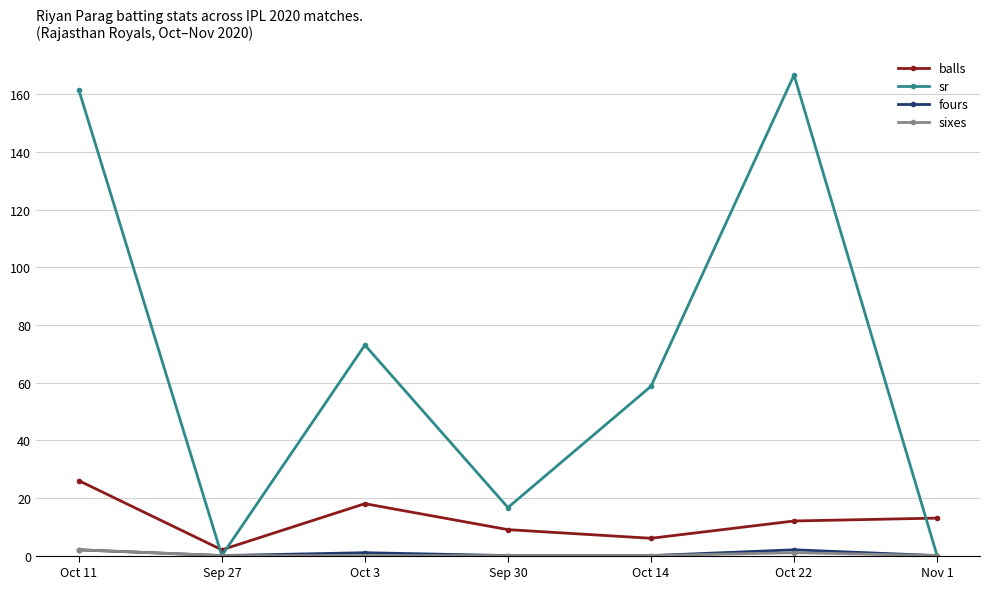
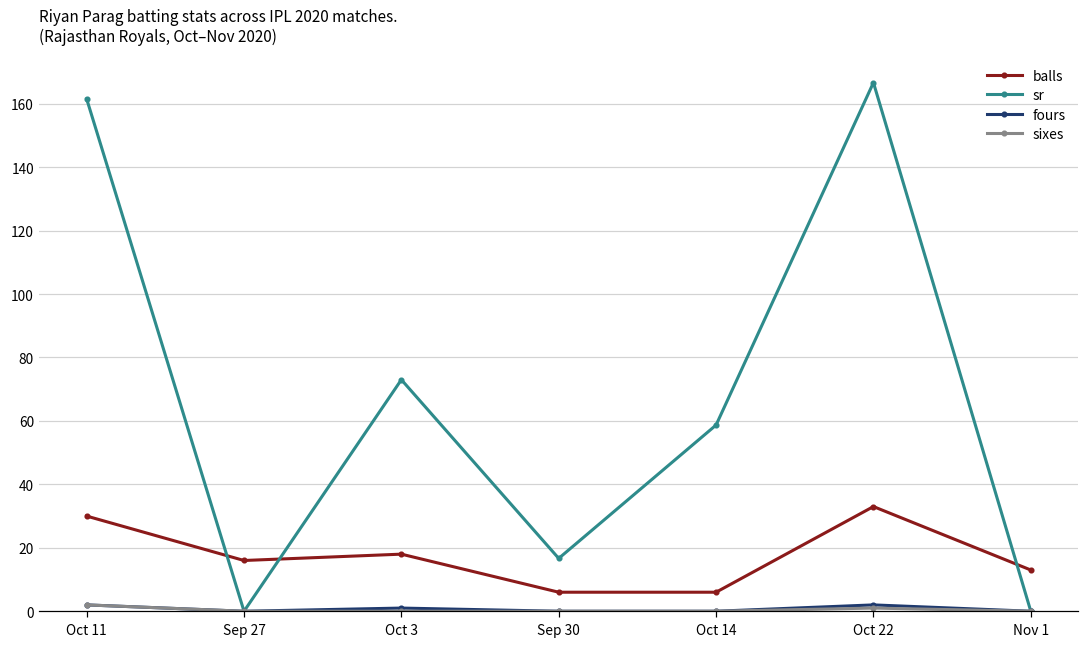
balls, Oct 11: 26 -> 30
balls, Sep 27: 2 -> 16
balls, Sep 30: 9 -> 6
balls, Oct 22: 12 -> 33
